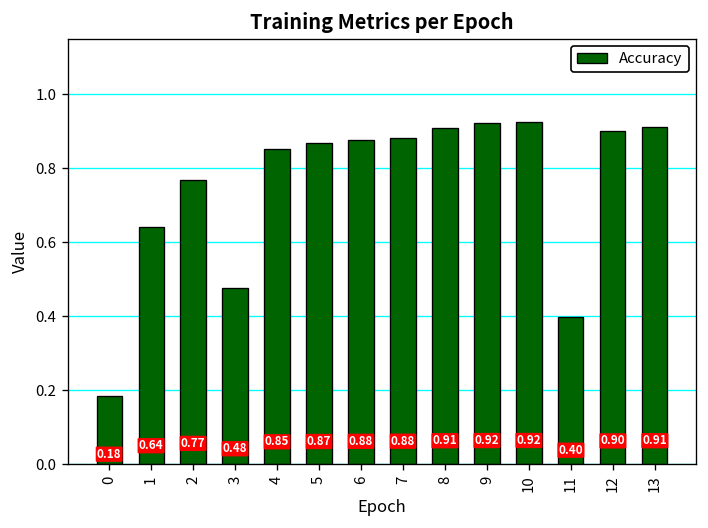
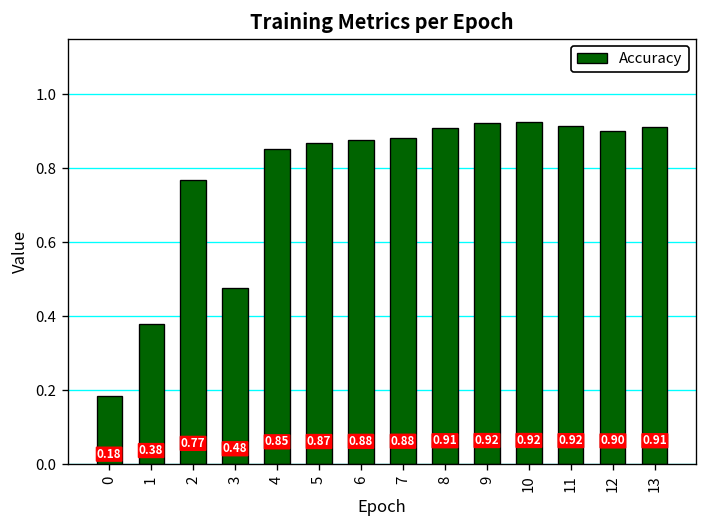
1: 0.64 -> 0.38
11: 0.40 -> 0.92
